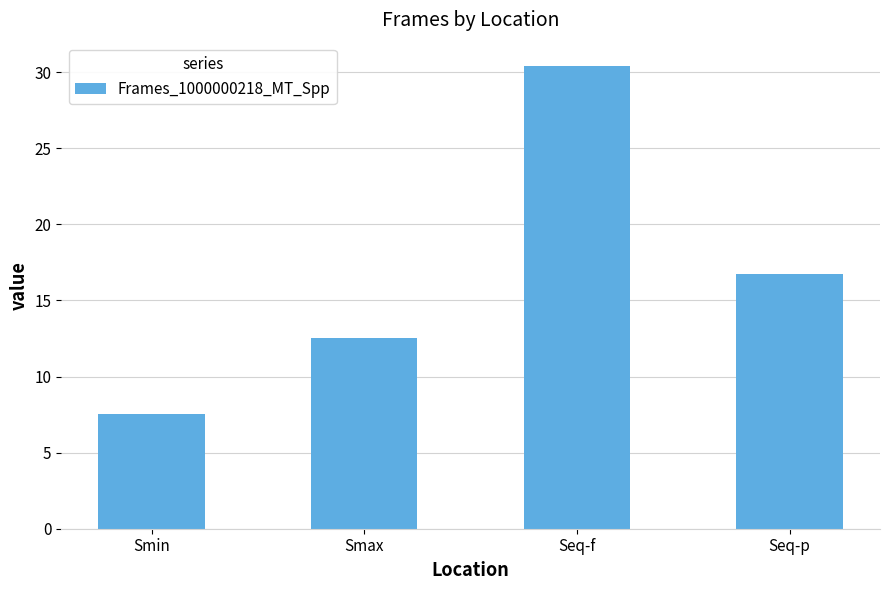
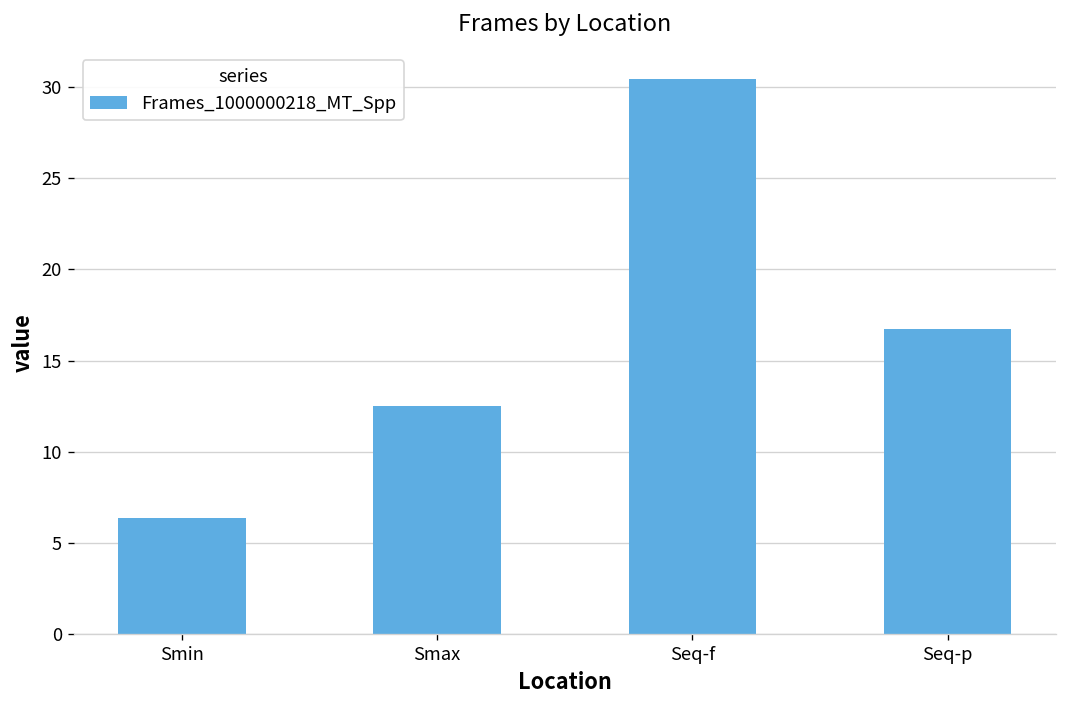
Smin: 7.5 -> 6.4
